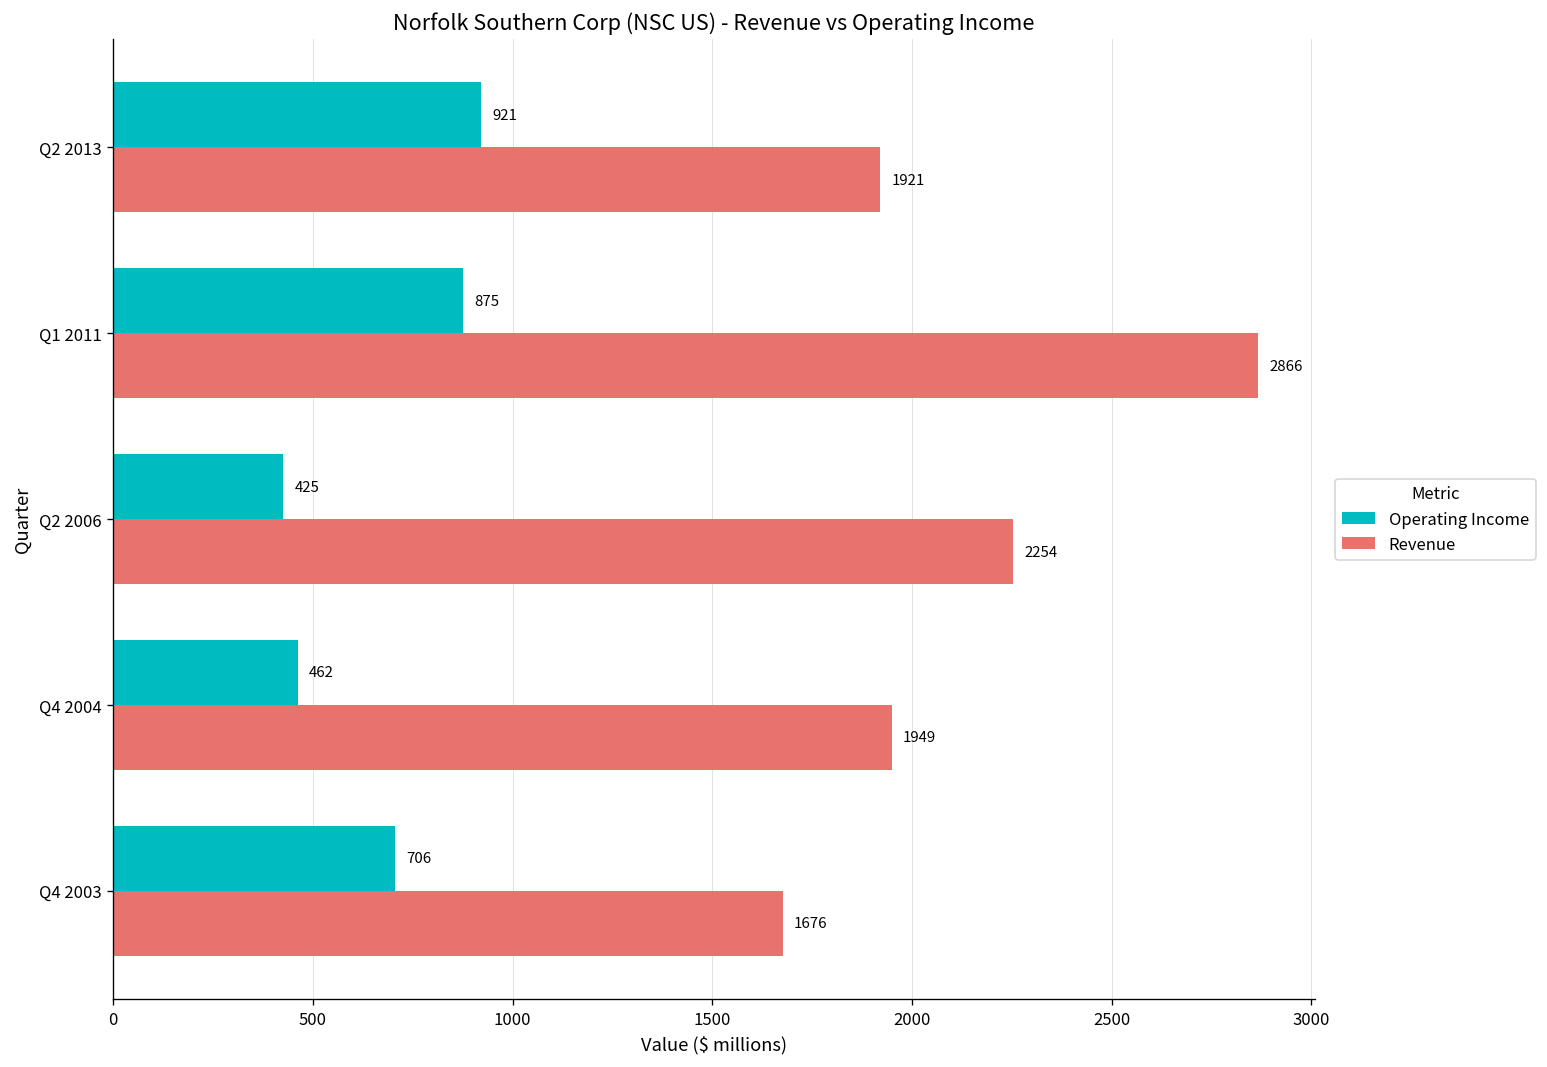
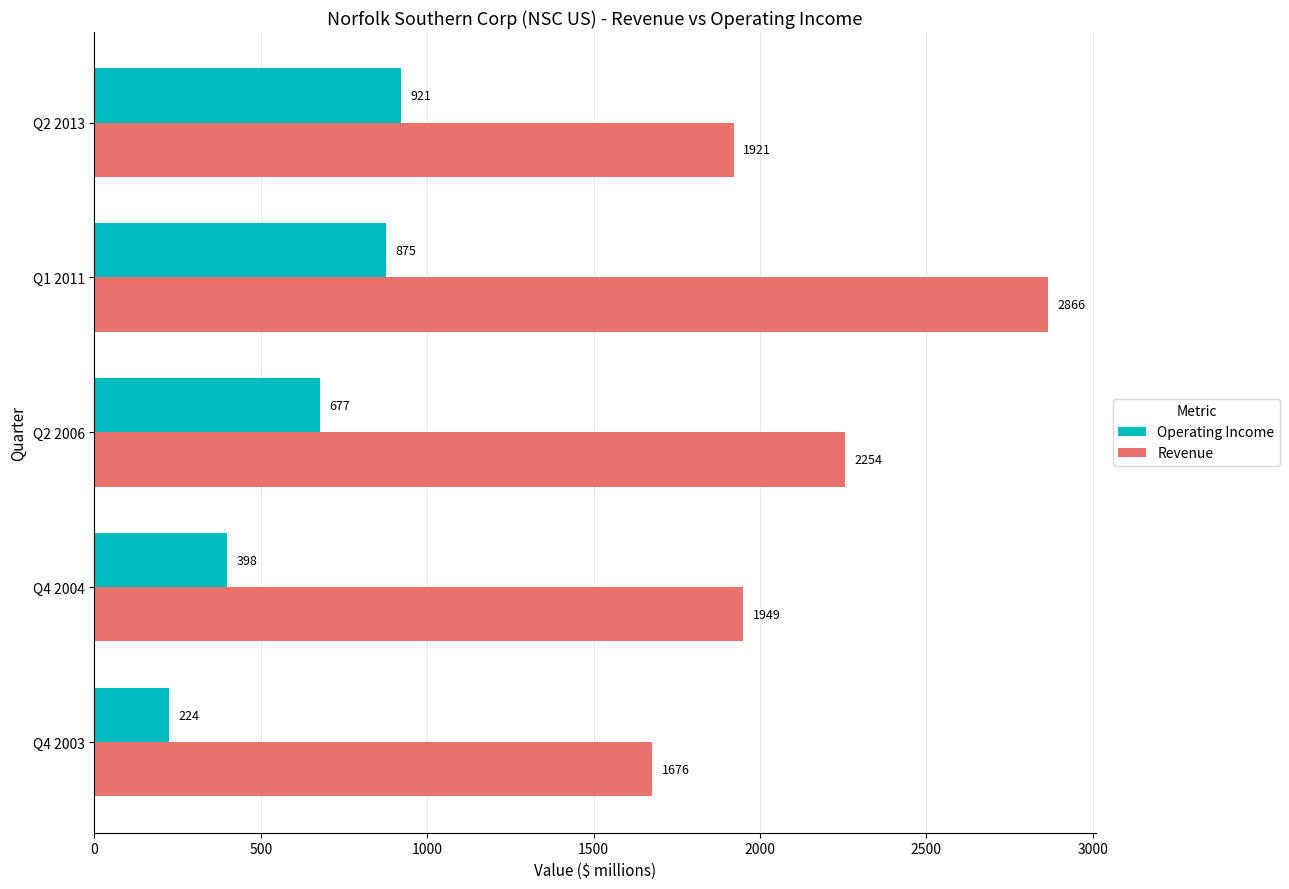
Operating Income, Q2 2006: 425 -> 677
Operating Income, Q4 2004: 462 -> 398
Operating Income, Q4 2003: 706 -> 224
